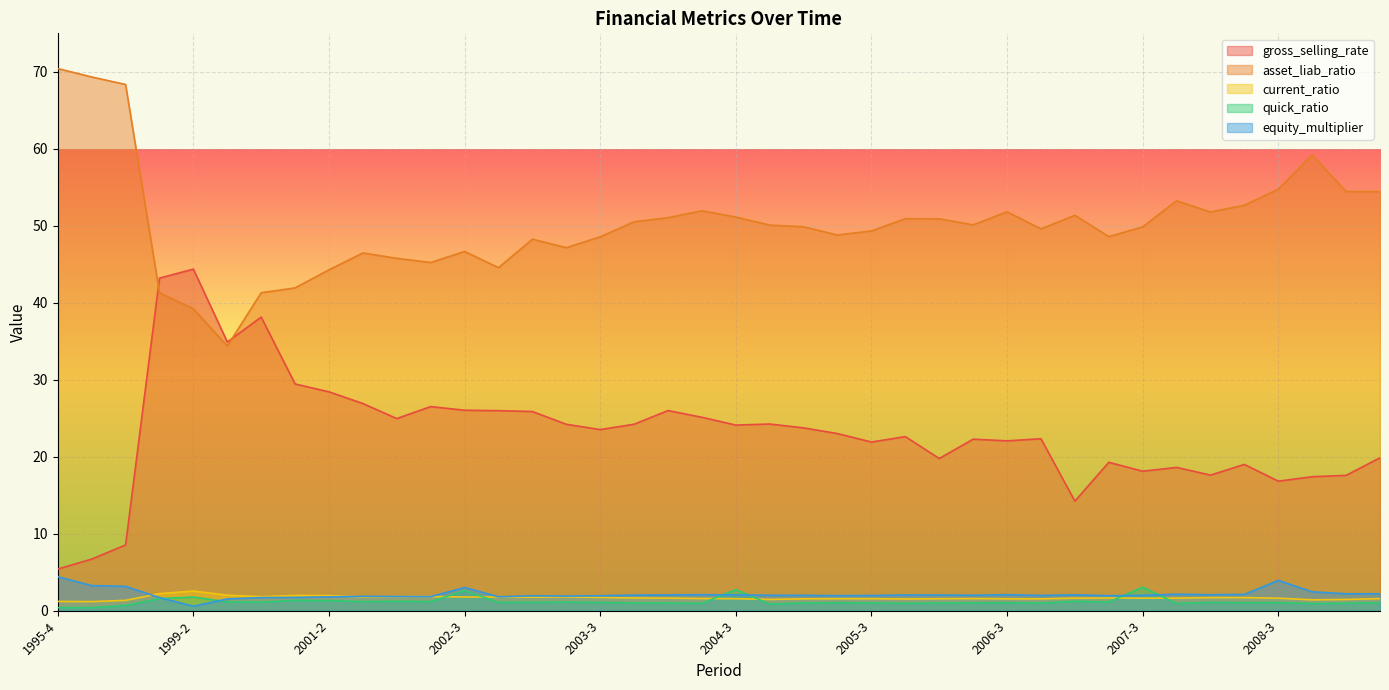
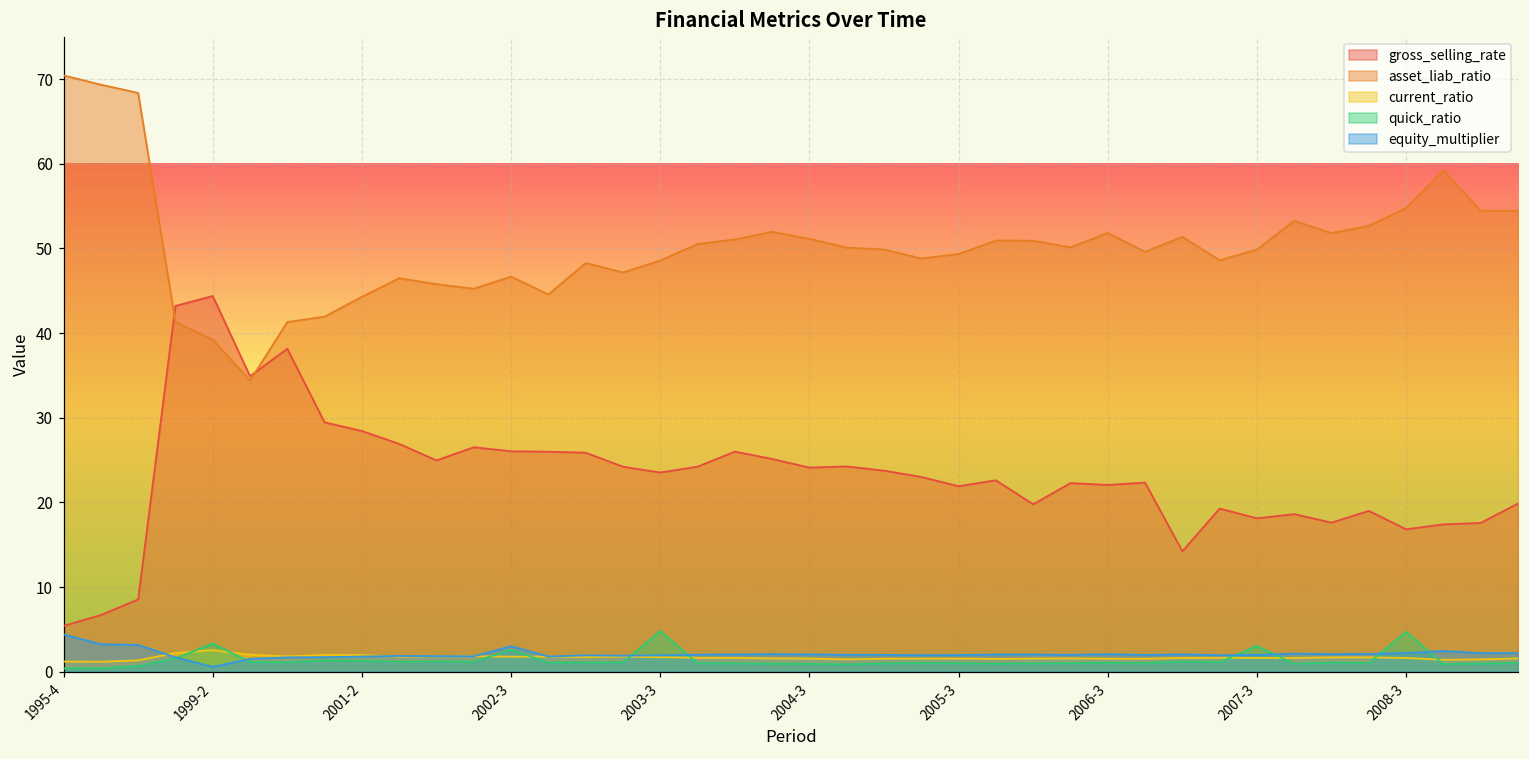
quick_ratio, 1999-2: 2 -> 3
quick_ratio, 2003-3: 1 -> 5
quick_ratio, 2004-3: 3 -> 1
quick_ratio, 2008-3: 1 -> 5
equity_multiplier, 2008-3: 4 -> 2
